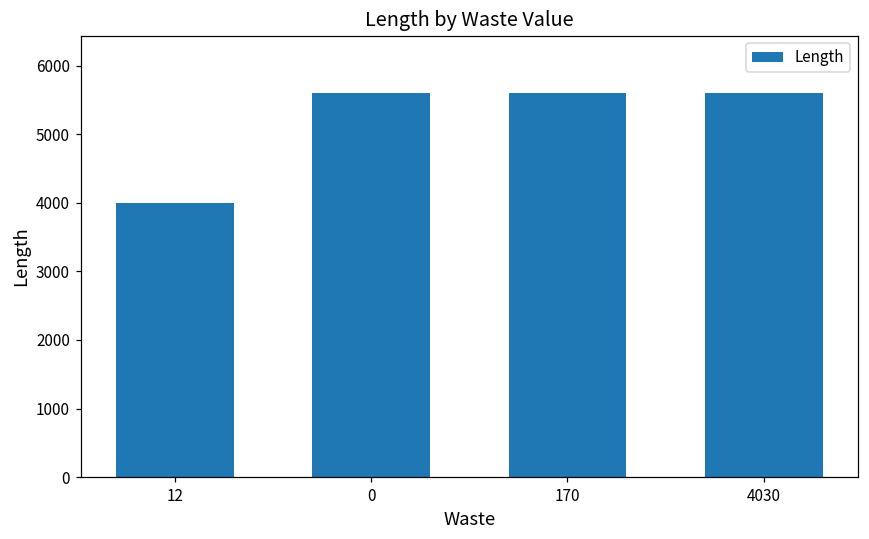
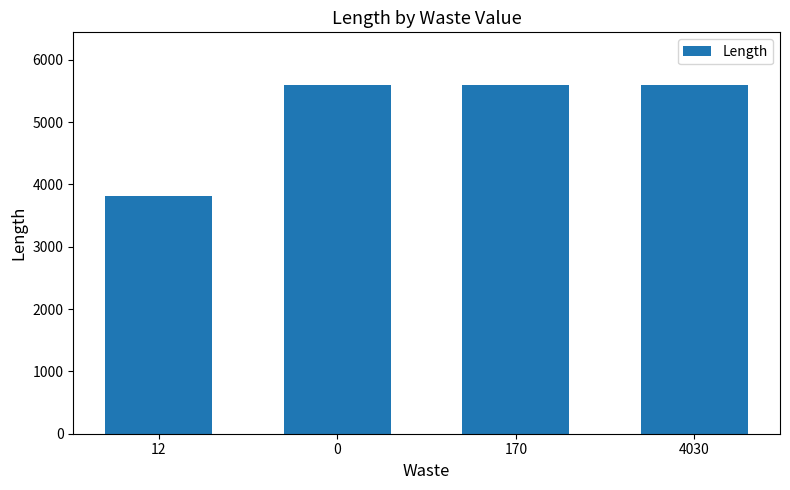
12: 4000 -> 3800
